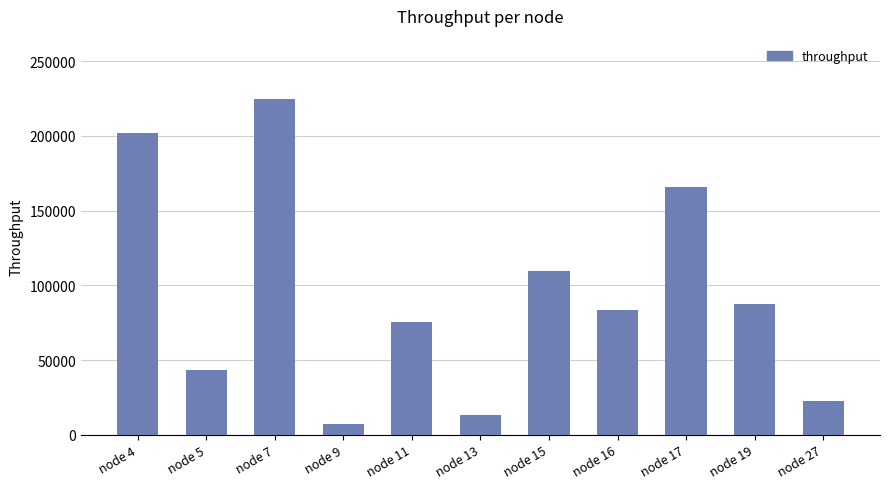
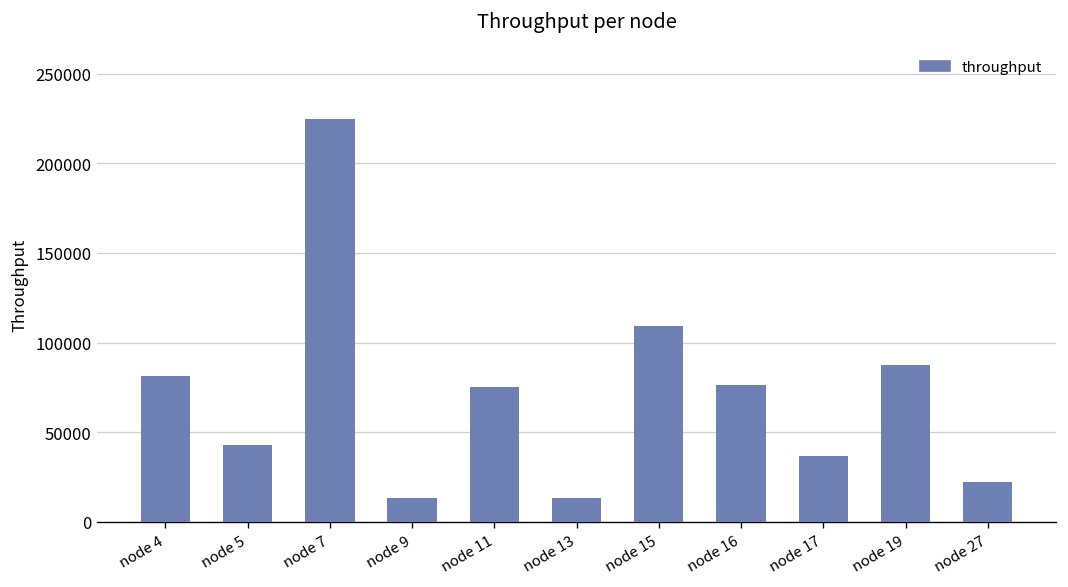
node 4: 202000 -> 81000
node 9: 7000 -> 13000
node 16: 84000 -> 76000
node 17: 166000 -> 37000
